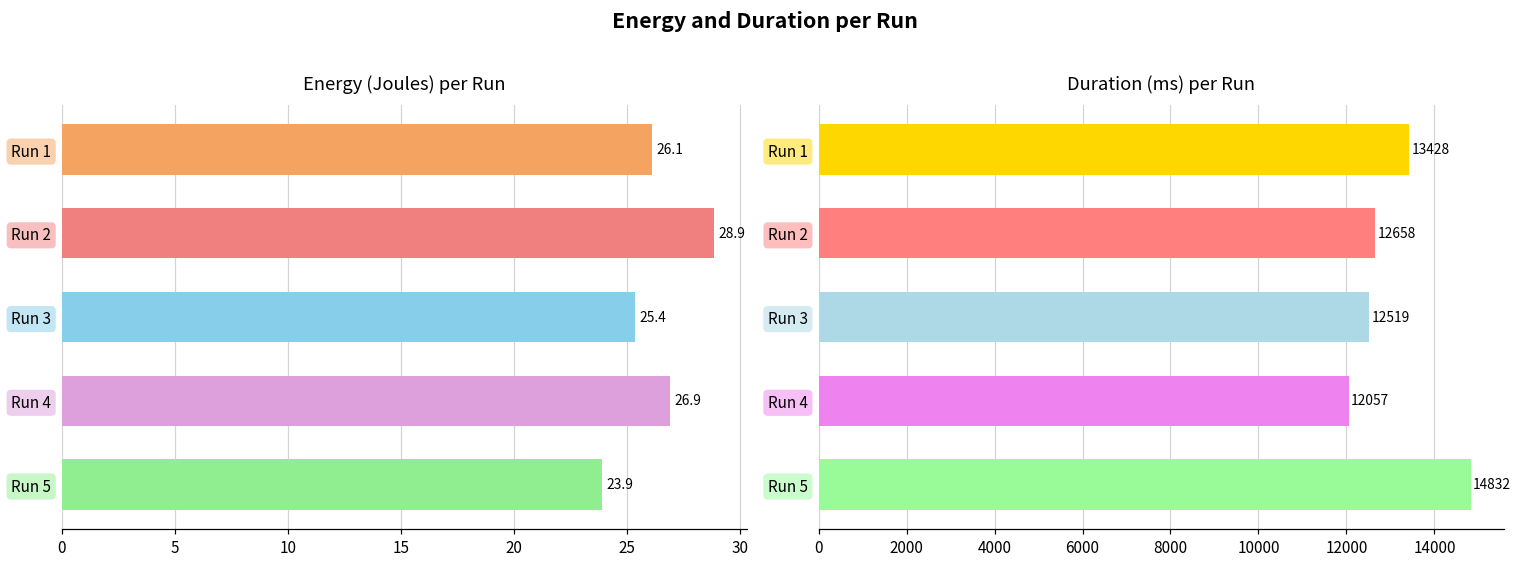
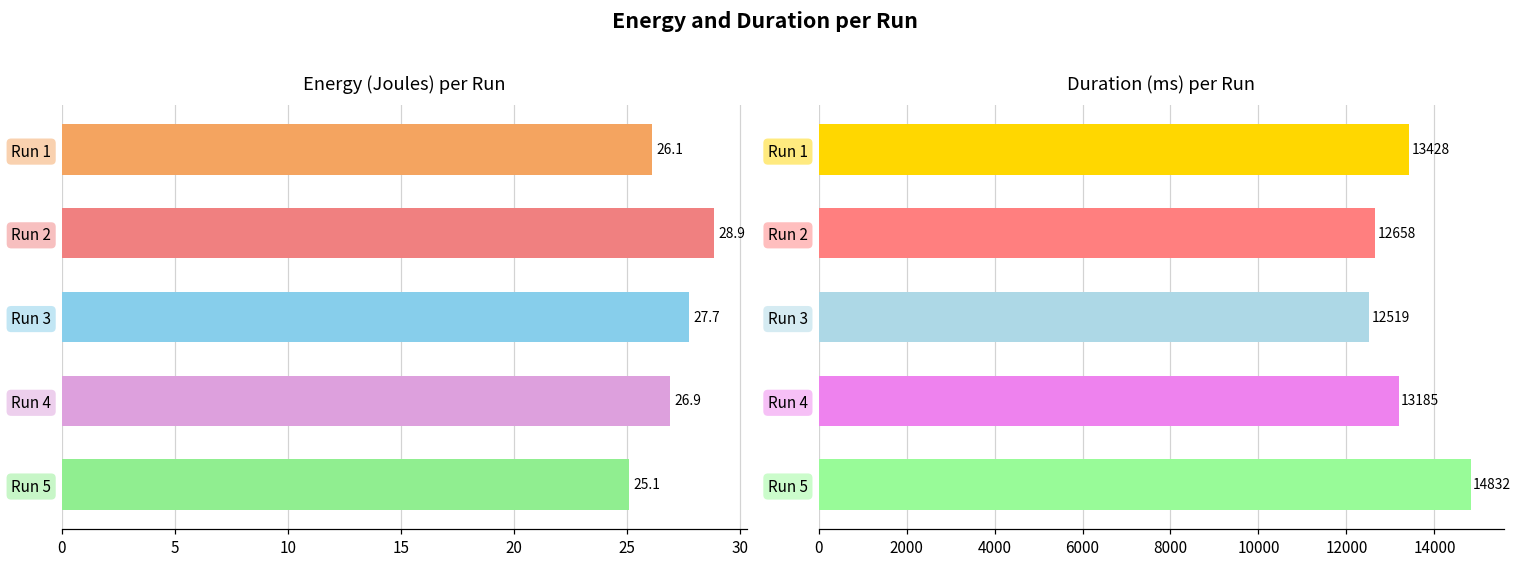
Energy (Joules) per Run, Run 3: 25.4 -> 27.7
Energy (Joules) per Run, Run 5: 23.9 -> 25.1
Duration (ms) per Run, Run 4: 12057 -> 13185
